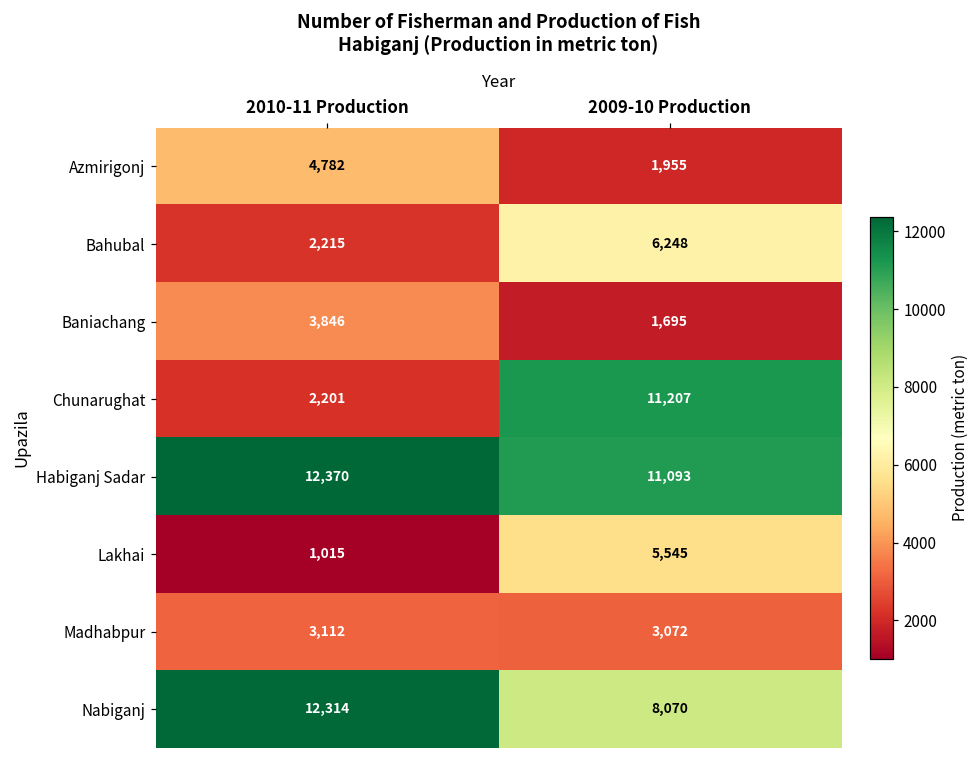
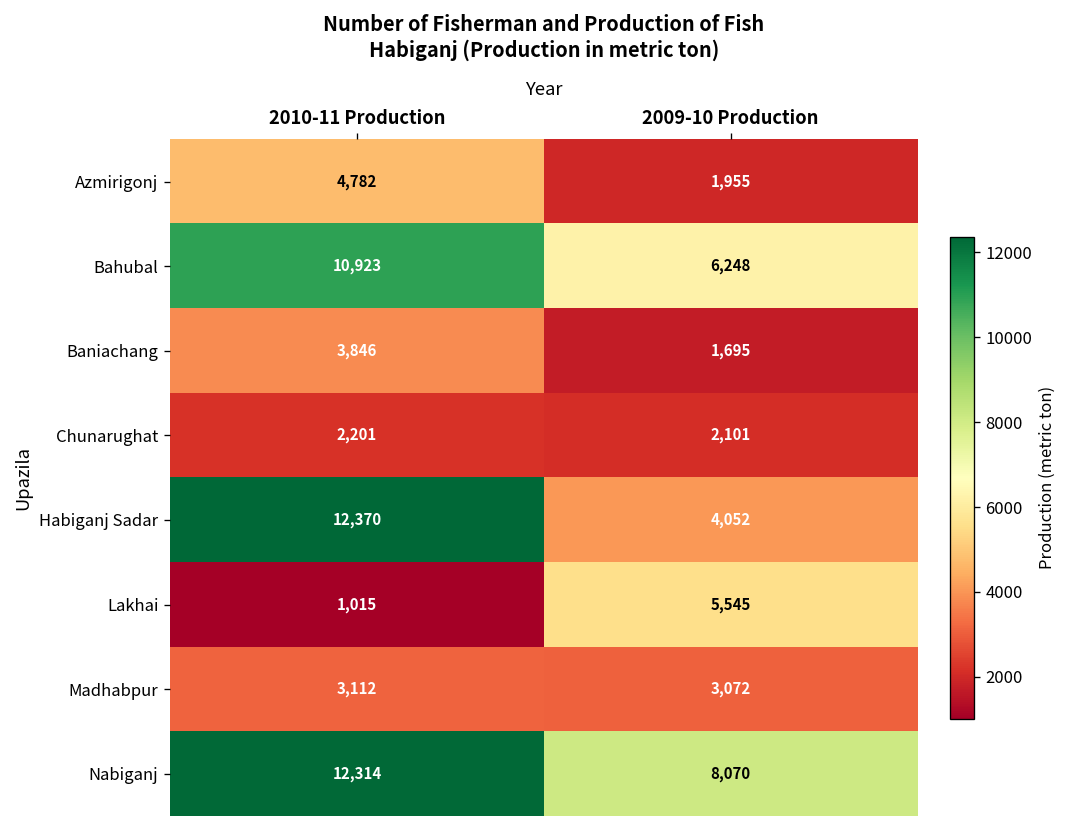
Bahubal, 2010-11 Production: 2,215 -> 10,923
Chunarughat, 2009-10 Production: 11,207 -> 2,101
Habiganj Sadar, 2009-10 Production: 11,093 -> 4,052
